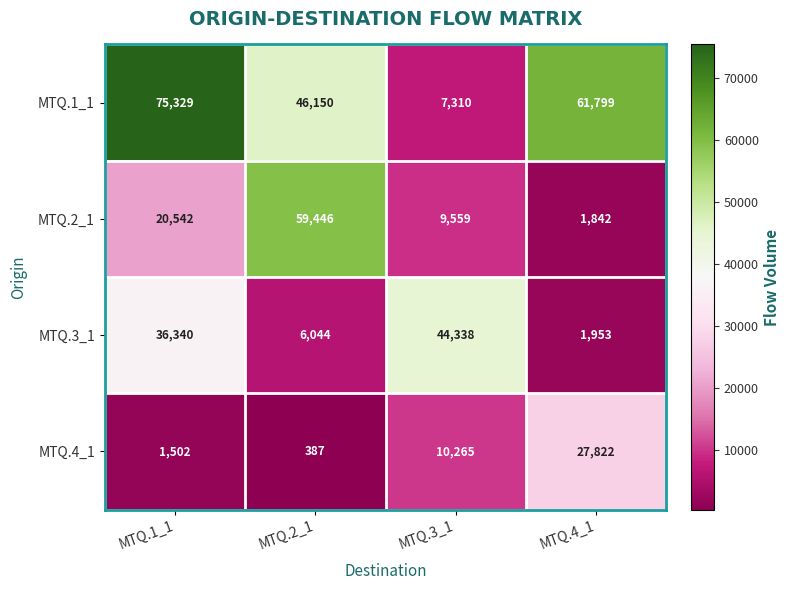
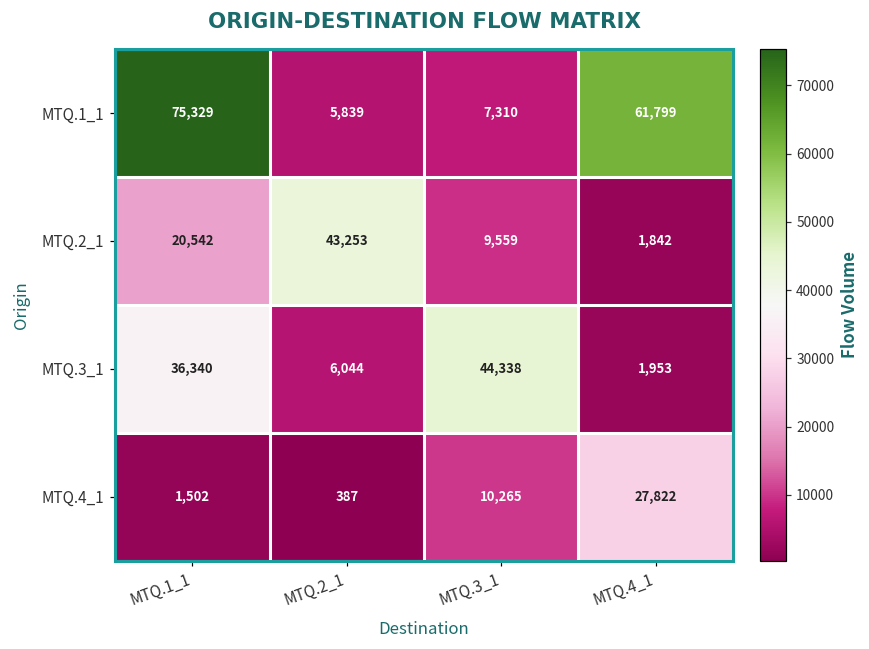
MTQ.1_1, MTQ.2_1: 46,150 -> 5,839
MTQ.2_1, MTQ.2_1: 59,446 -> 43,253
